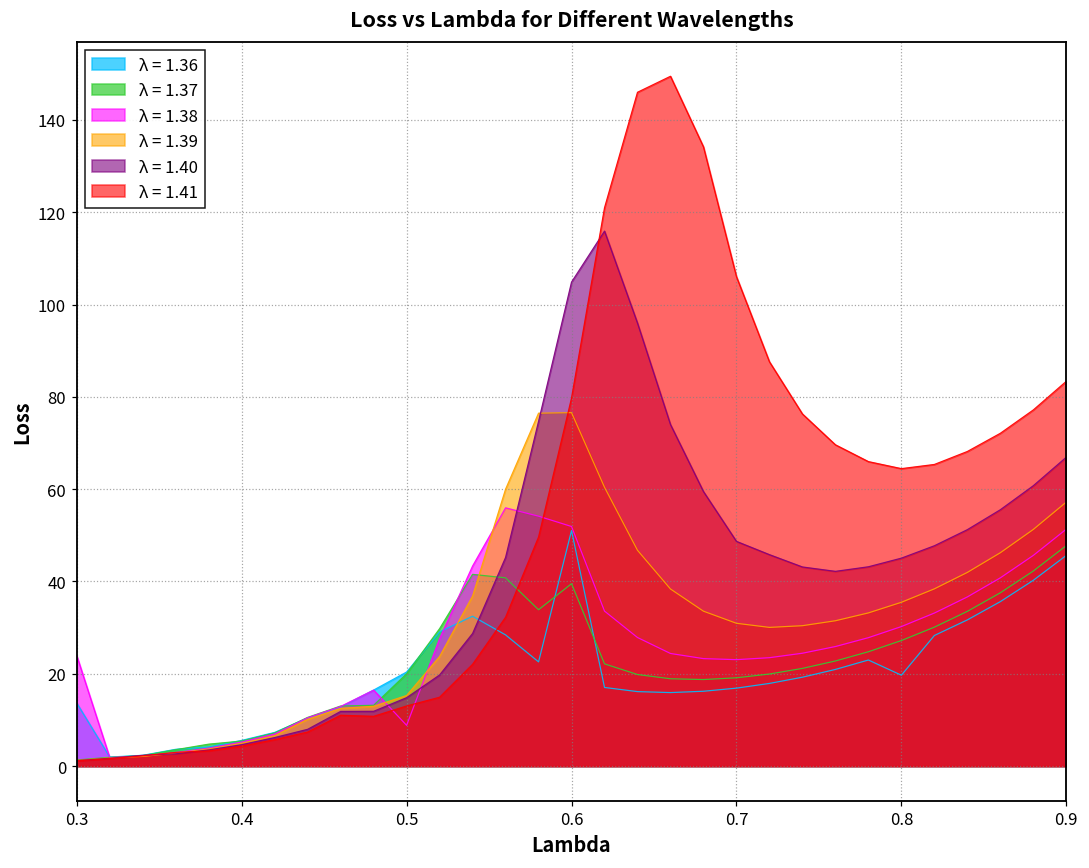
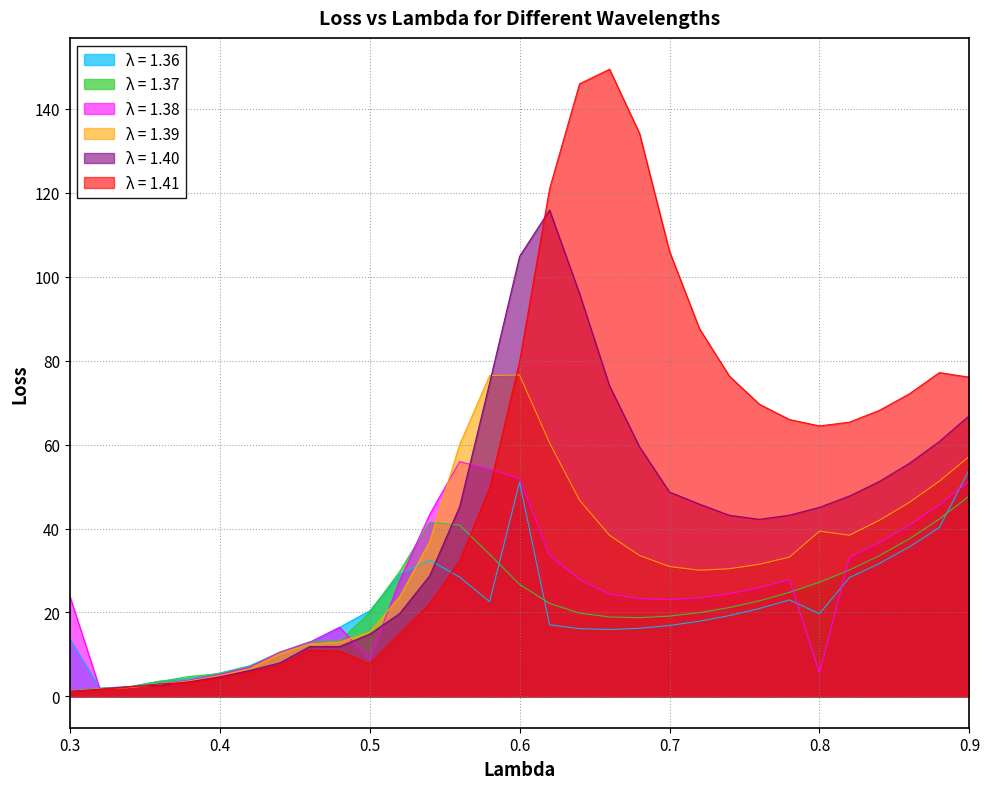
λ = 1.41, 0.5: 13 -> 8
λ = 1.37, 0.6: 40 -> 27
λ = 1.38, 0.8: 30 -> 6
λ = 1.39, 0.8: 35 -> 39
λ = 1.36, 0.9: 46 -> 54
λ = 1.41, 0.9: 83 -> 76
